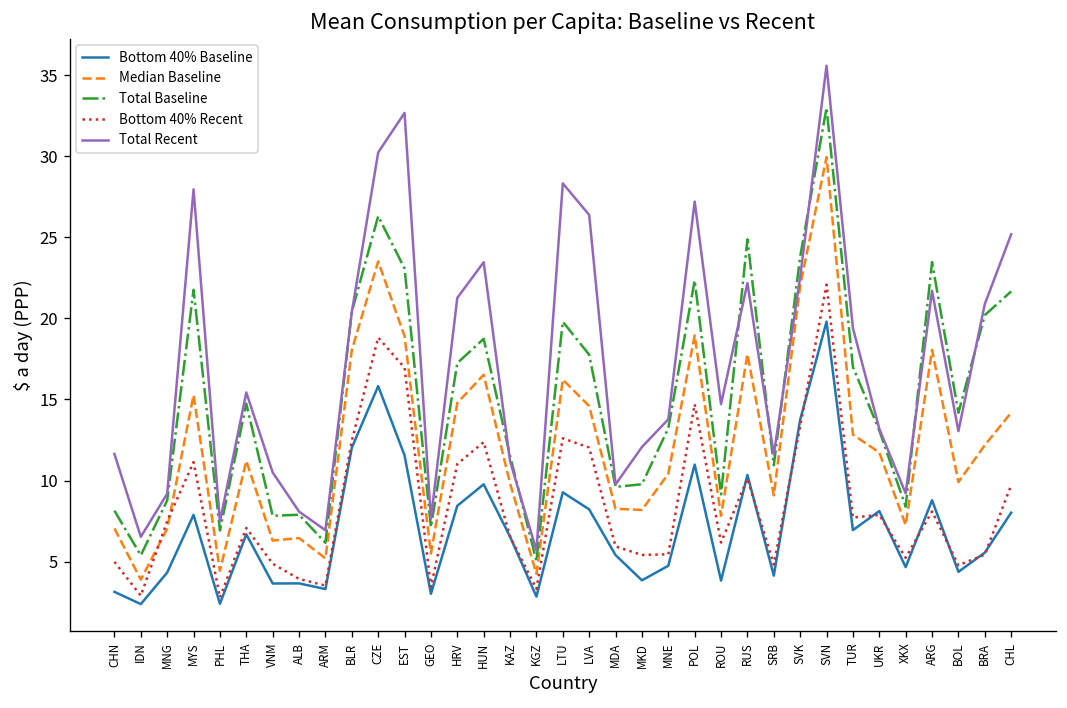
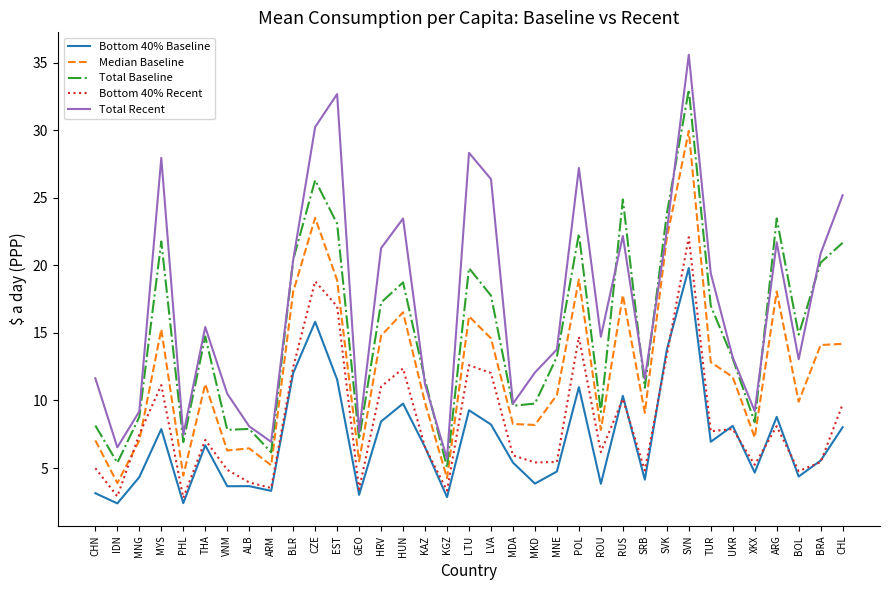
Total Baseline, BOL: 14.2 -> 14.9
Median Baseline, BRA: 12.2 -> 14.1
